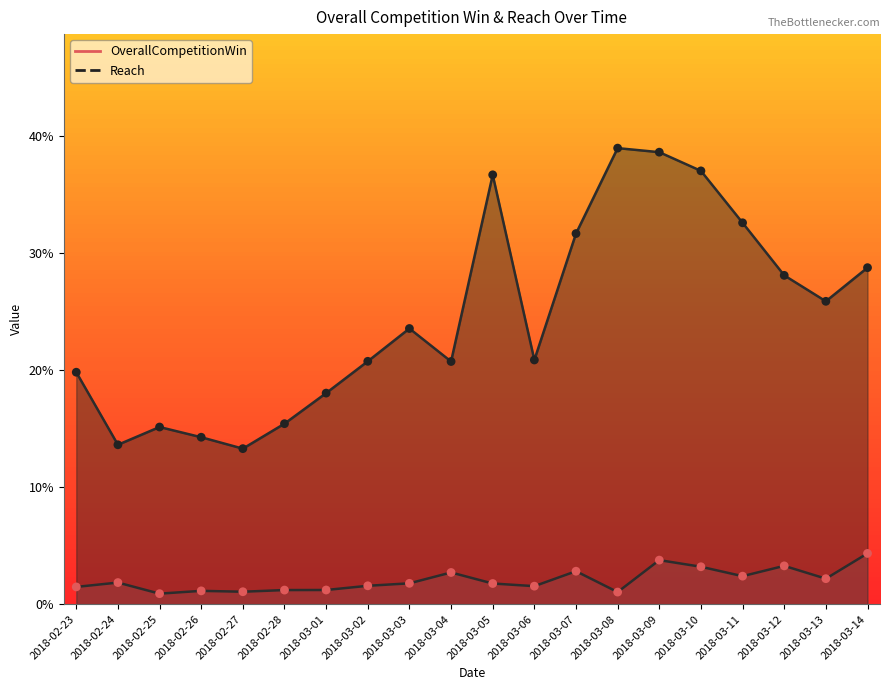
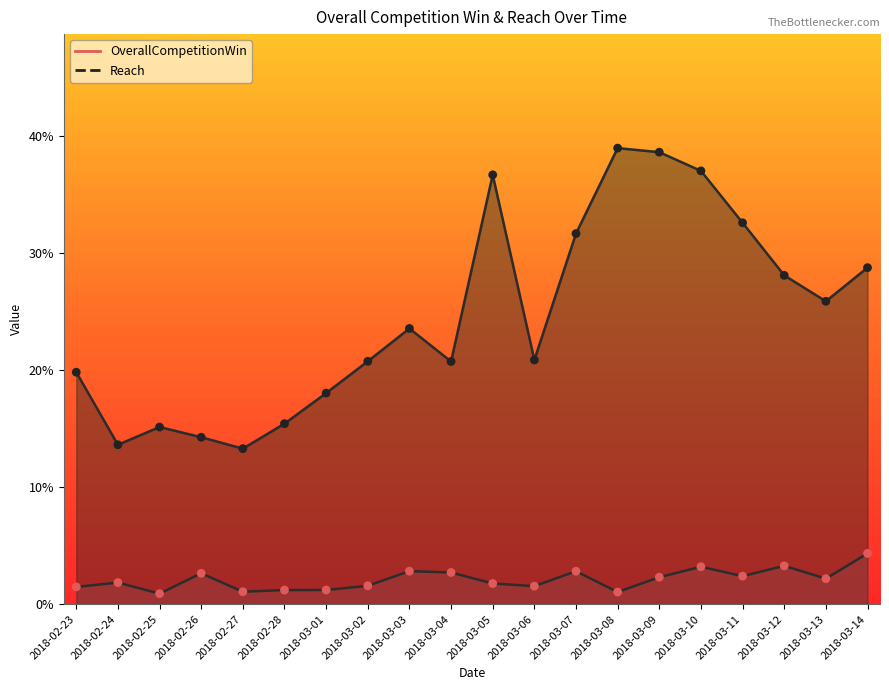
OverallCompetitionWin, 2018-02-26: 1.1% -> 2.6%
OverallCompetitionWin, 2018-03-03: 1.8% -> 2.8%
OverallCompetitionWin, 2018-03-09: 3.8% -> 2.3%
